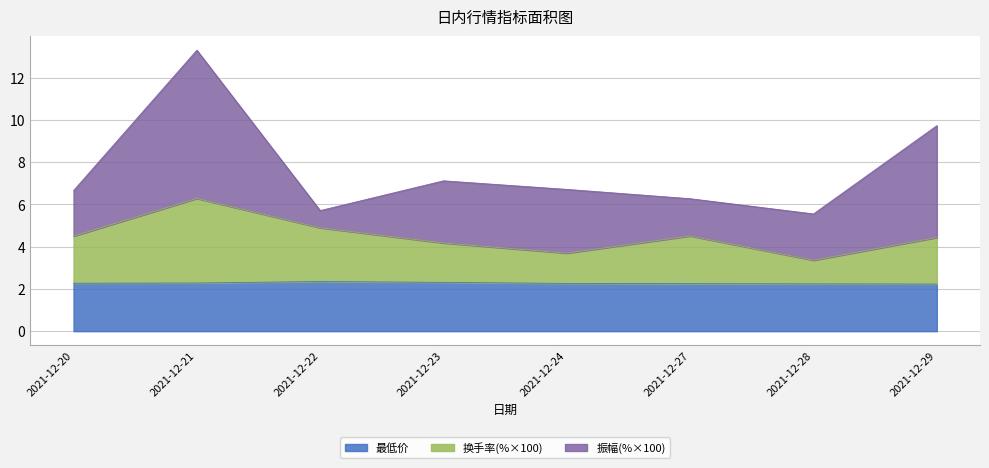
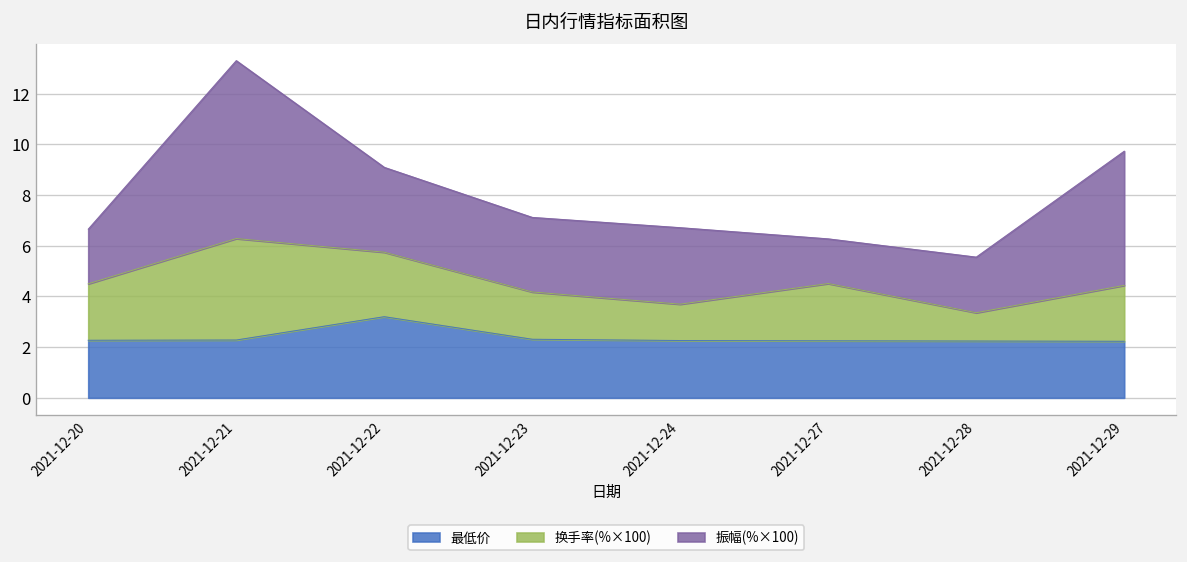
最低价, 2021-12-22: 2.4 -> 3.2
振幅(%×100), 2021-12-22: 0.8 -> 3.3
